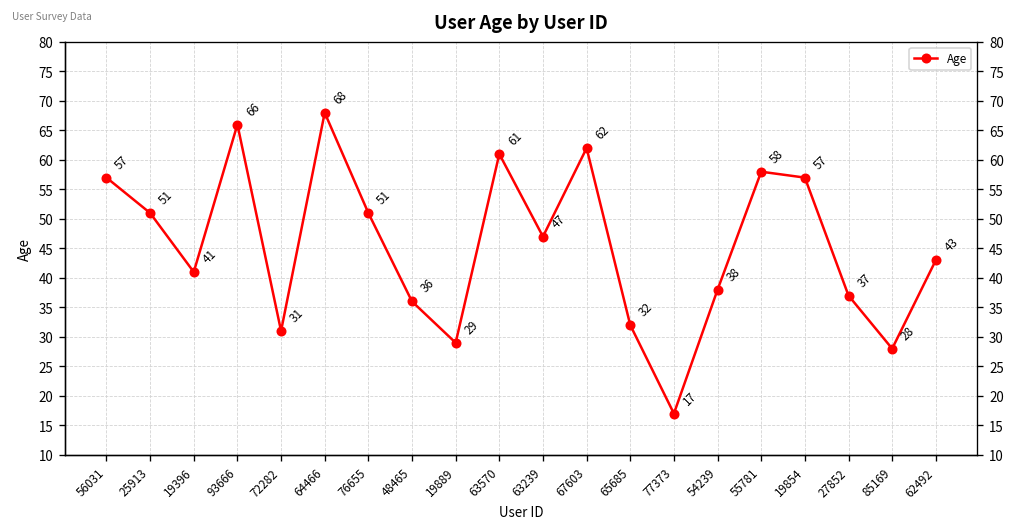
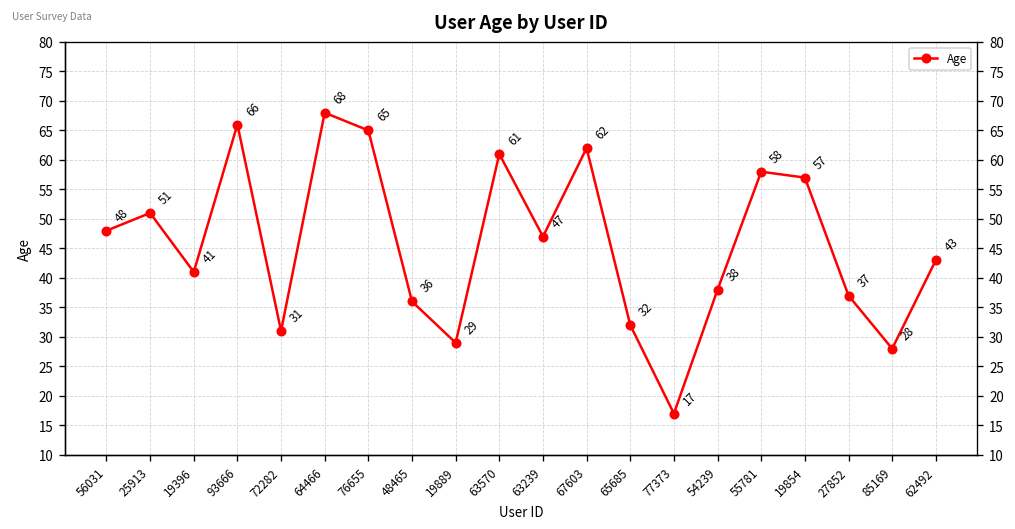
56031: 57 -> 48
76655: 51 -> 65
